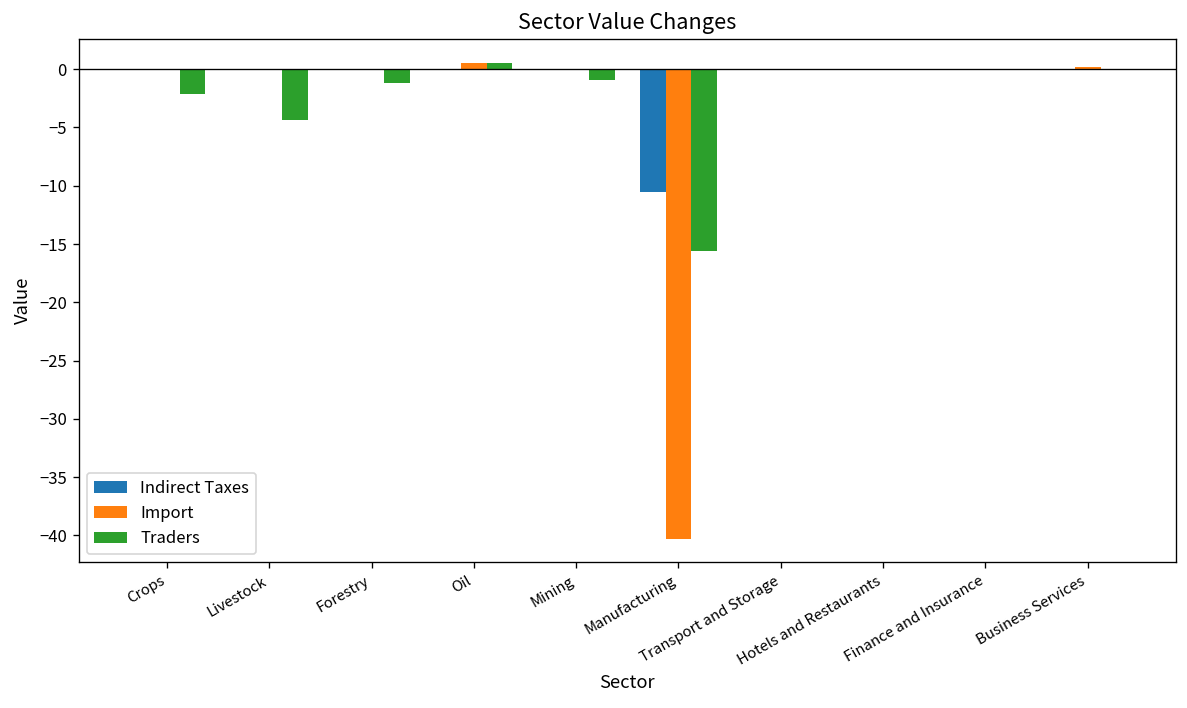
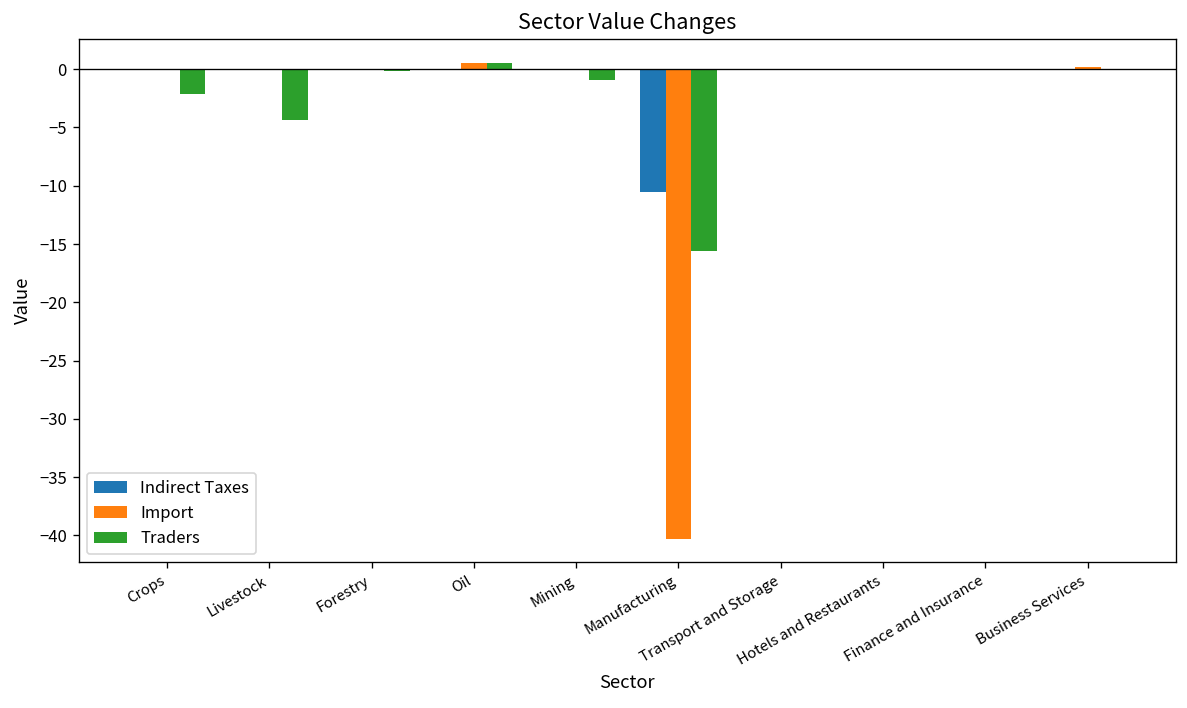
Traders, Forestry: -1 -> 0
